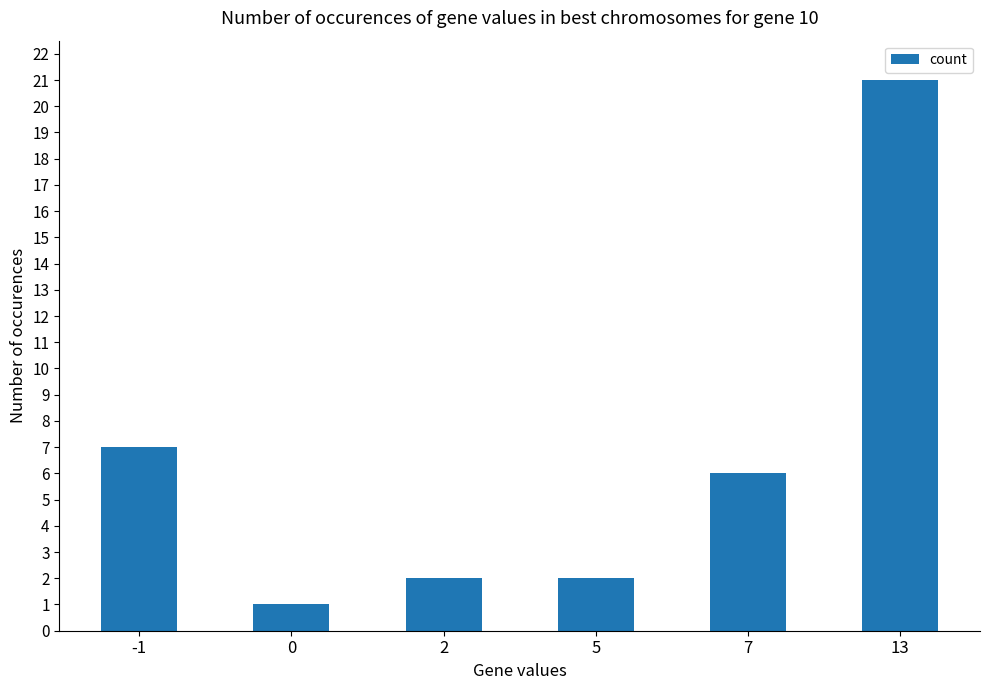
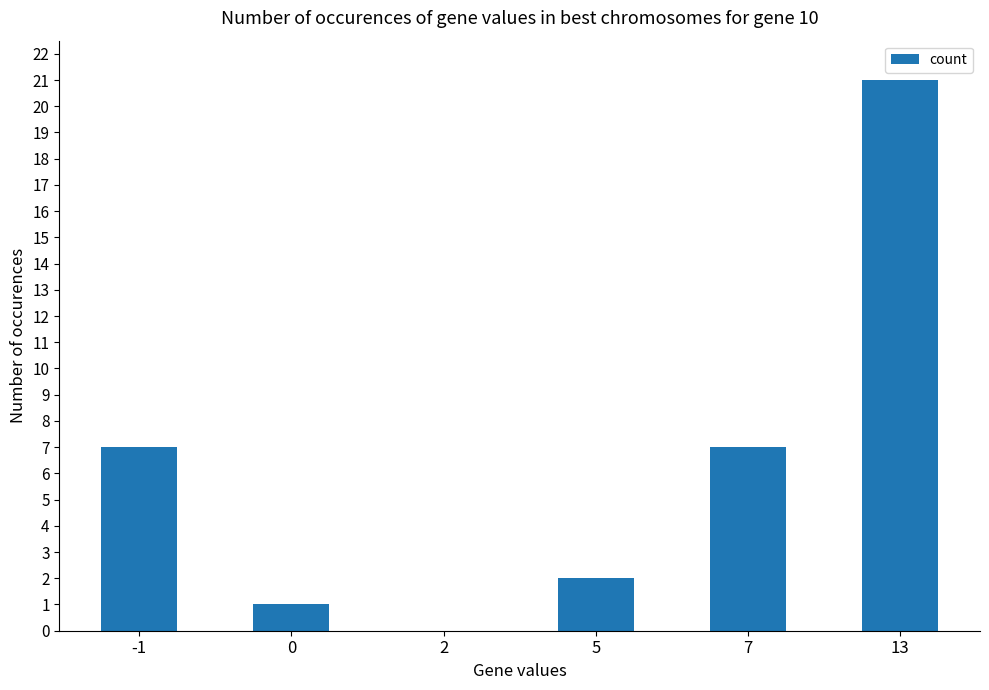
2: 2 -> 0
7: 6 -> 7
